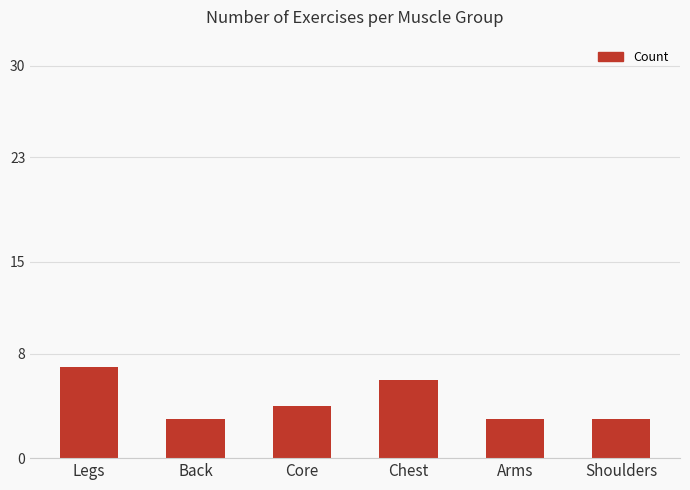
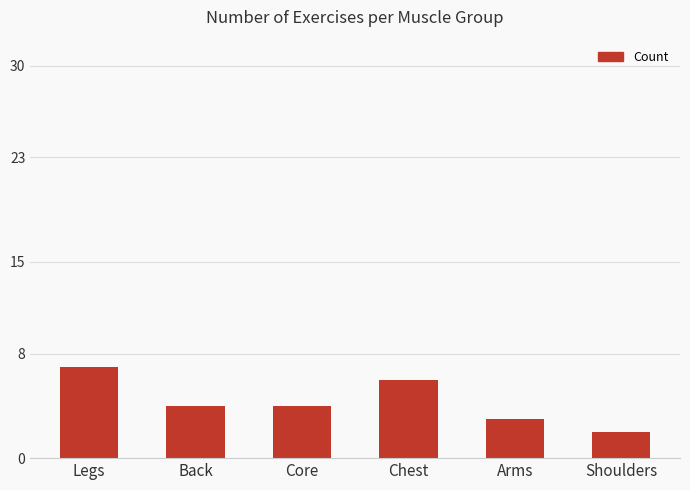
Back: 3 -> 4
Shoulders: 3 -> 2
